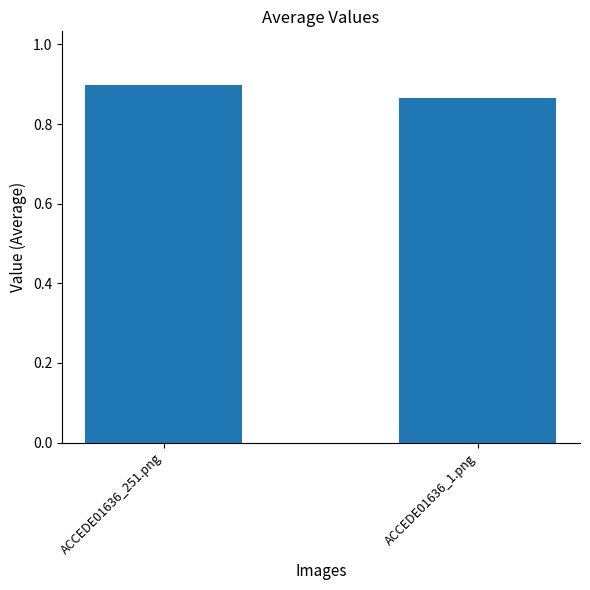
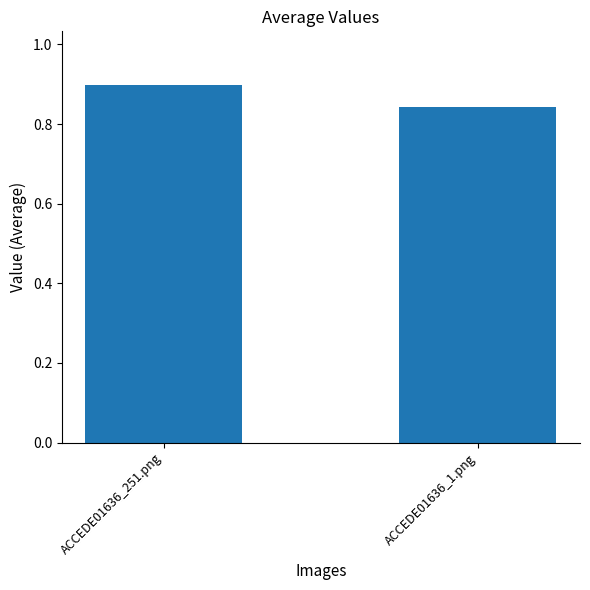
ACCEDE01636_1.png: 0.86 -> 0.84
